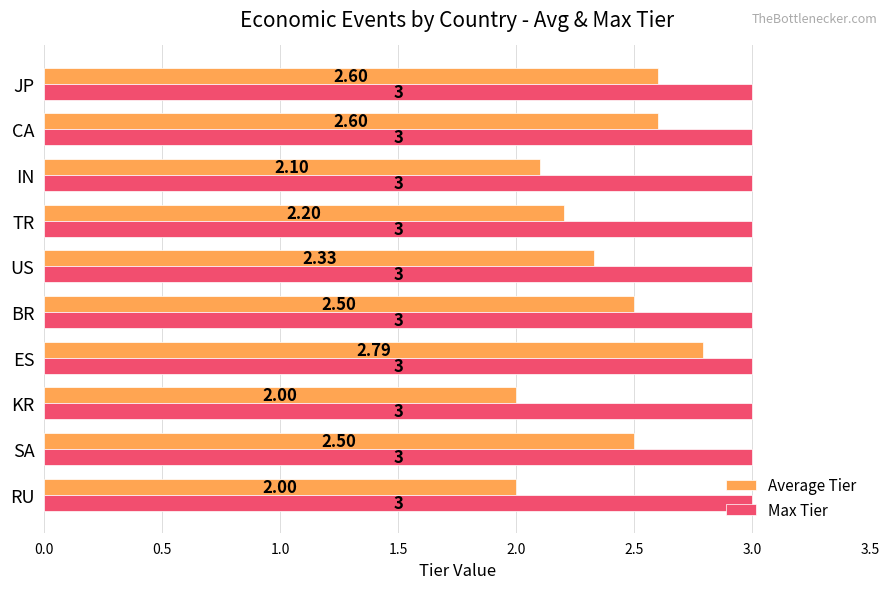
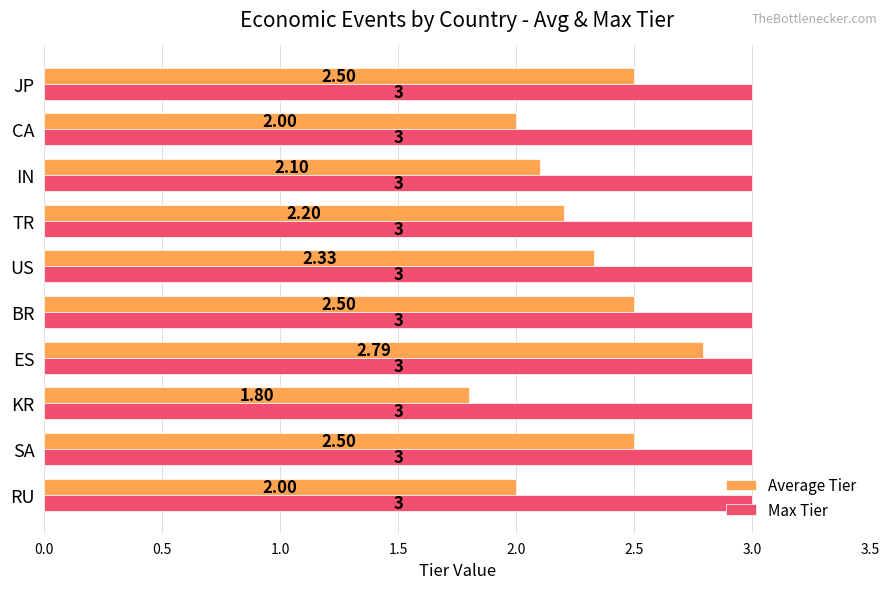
Average Tier, JP: 2.60 -> 2.50
Average Tier, CA: 2.60 -> 2.00
Average Tier, KR: 2.00 -> 1.80
